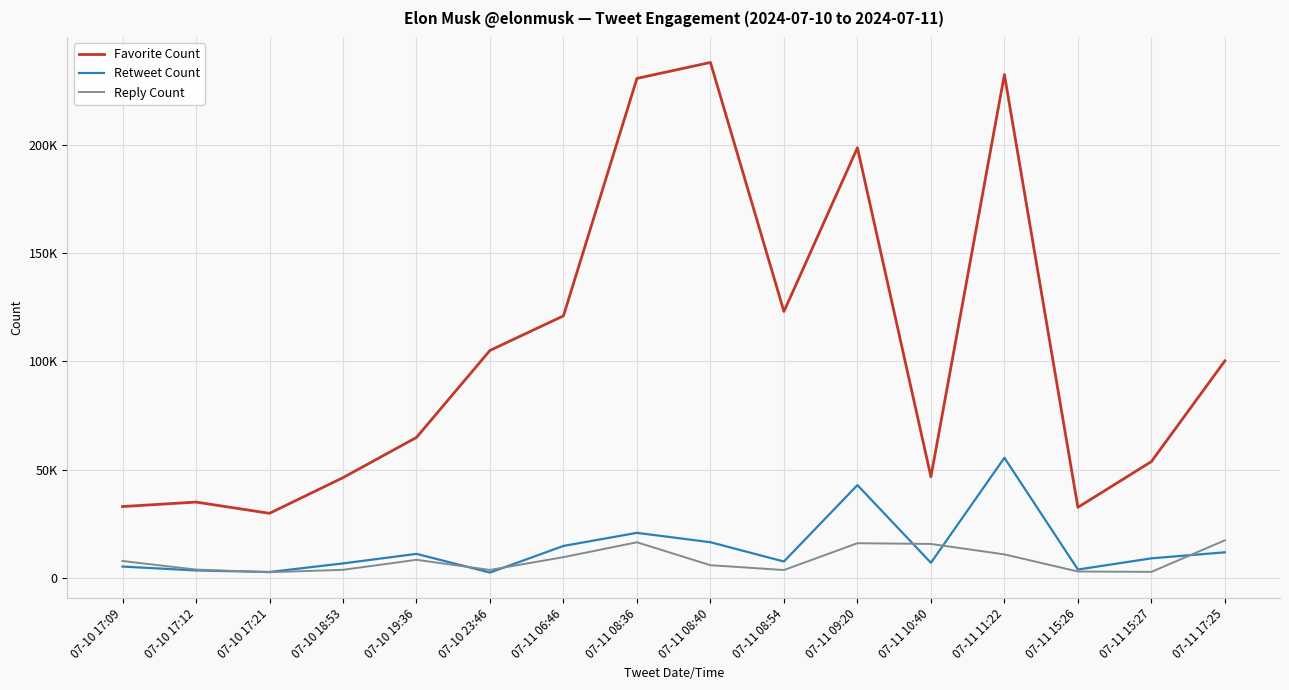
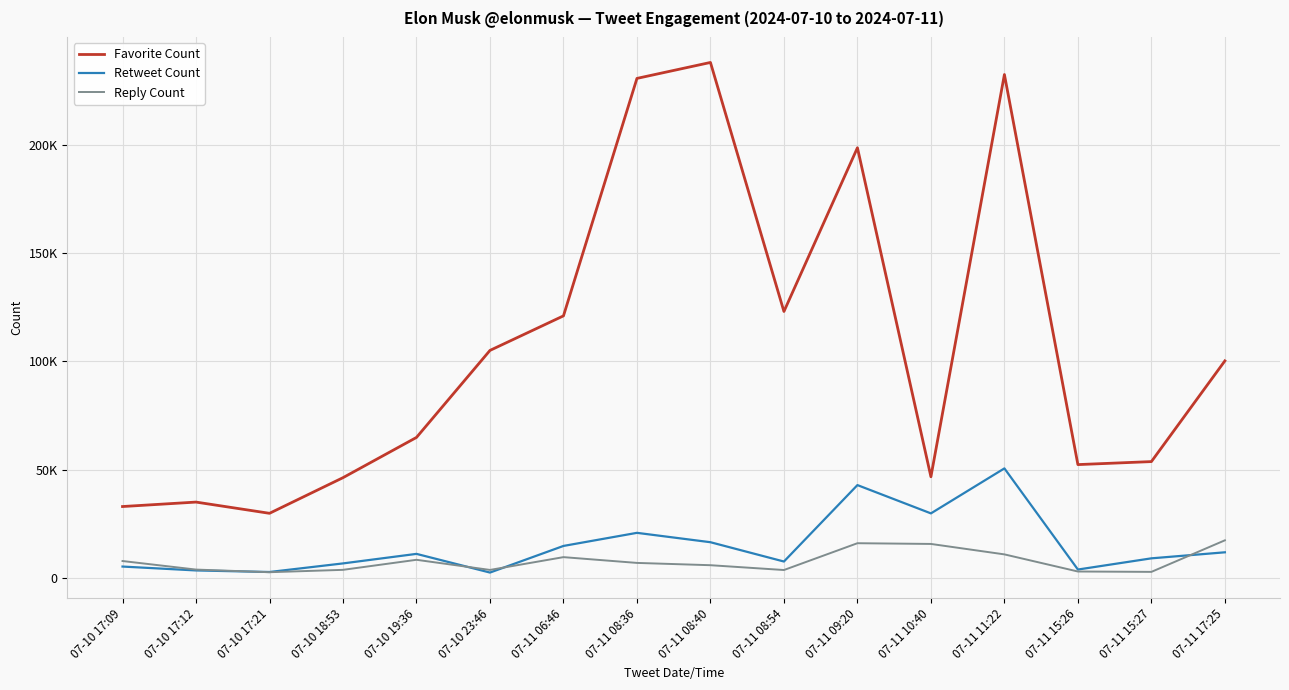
Reply Count, 07-11 08:36: 16000 -> 7000
Retweet Count, 07-11 10:40: 7000 -> 30000
Retweet Count, 07-11 11:22: 56000 -> 51000
Favorite Count, 07-11 15:26: 33000 -> 52000
